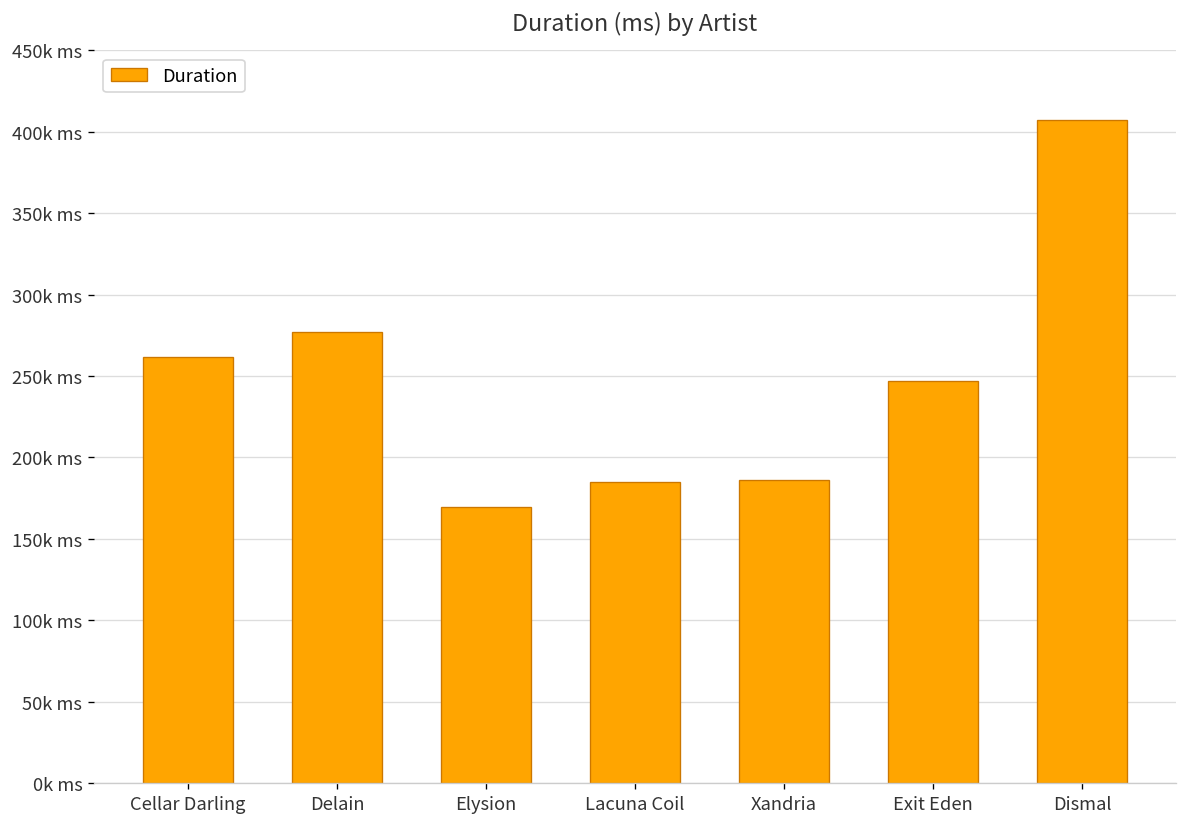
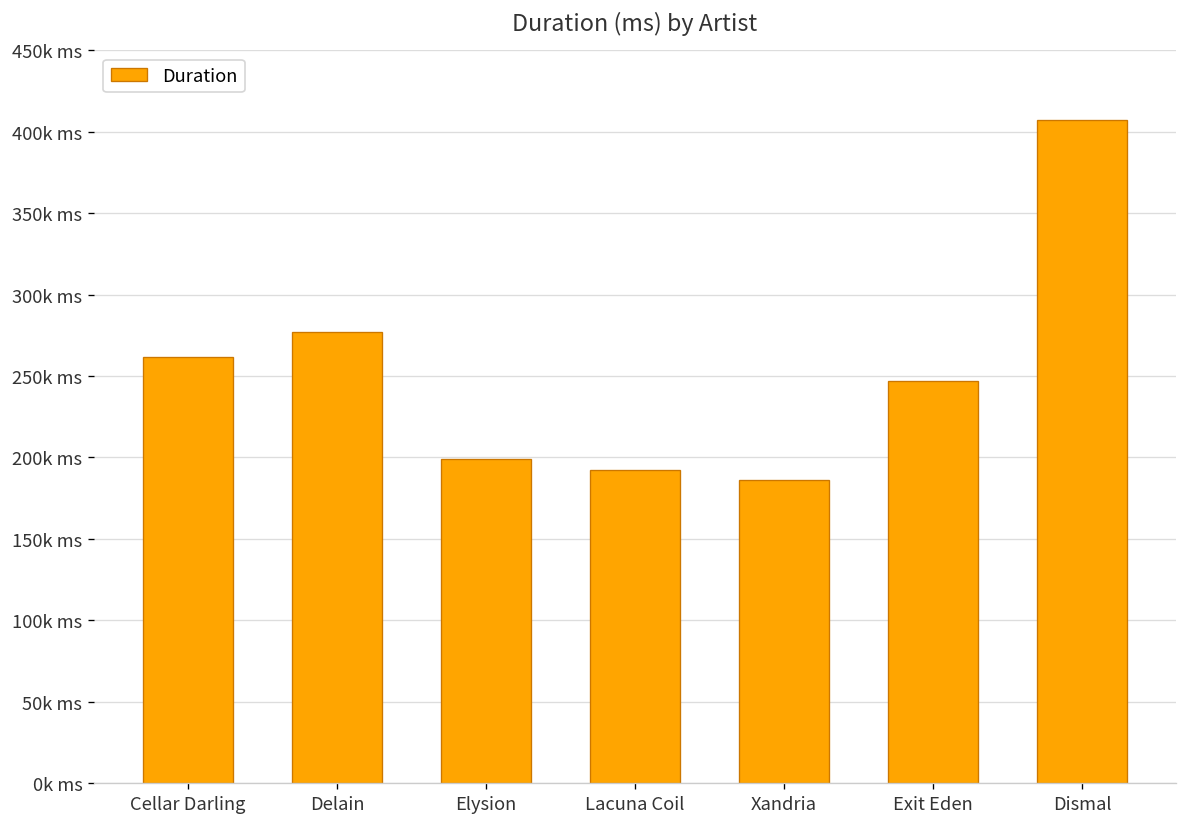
Elysion: 170k ms -> 199k ms
Lacuna Coil: 185k ms -> 192k ms
